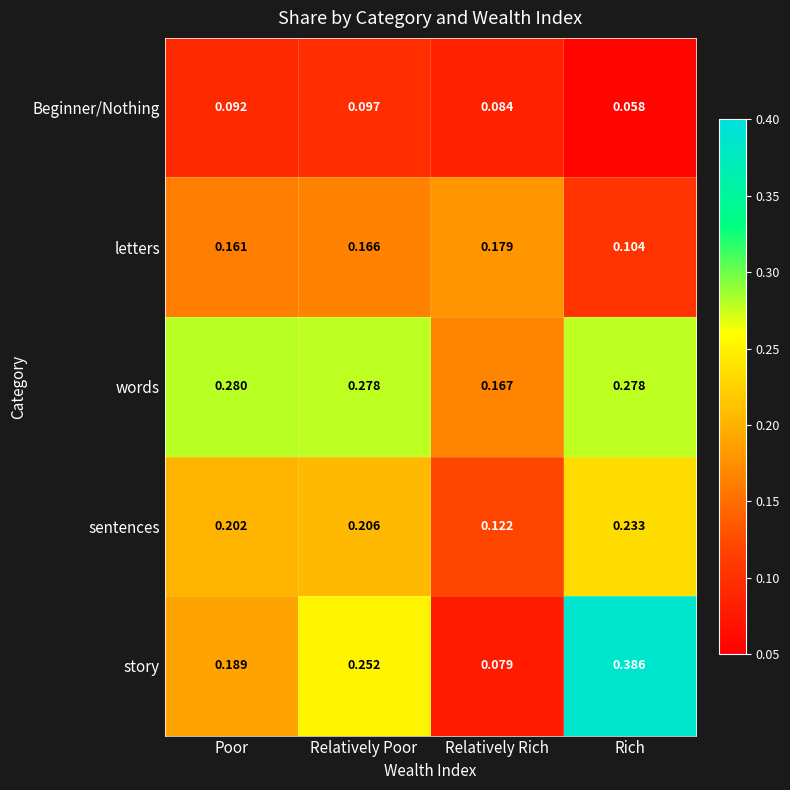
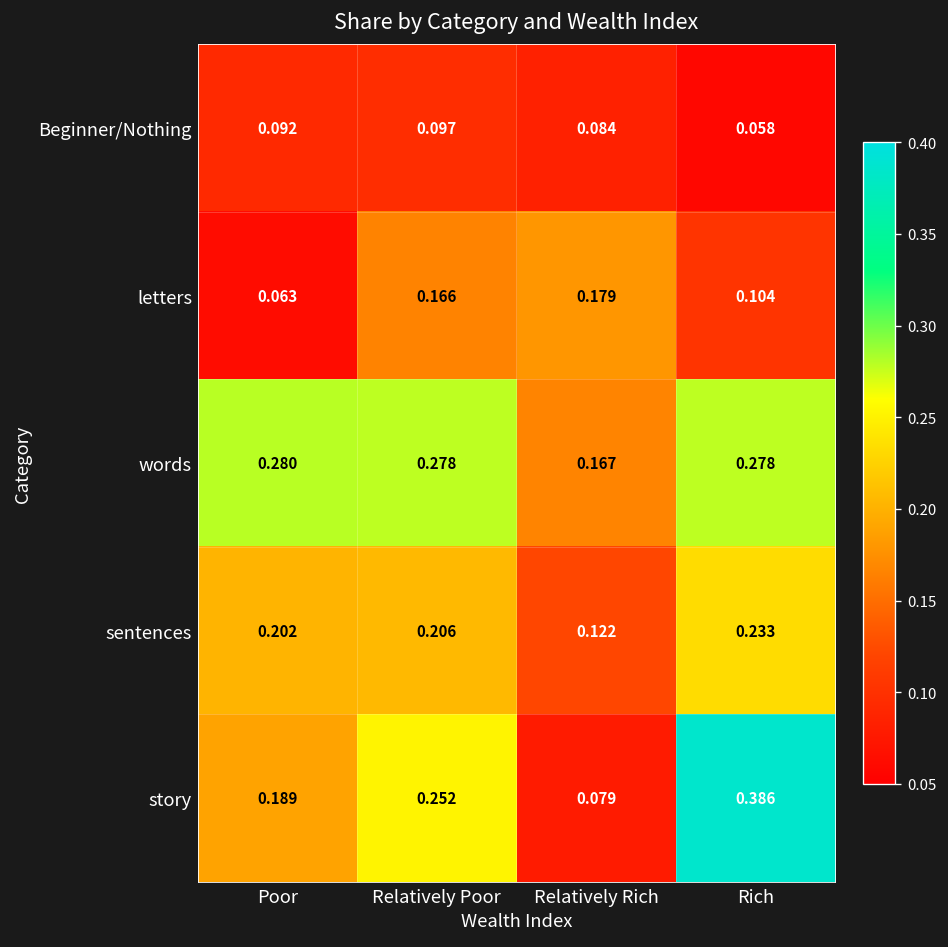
letters, Poor: 0.161 -> 0.063
